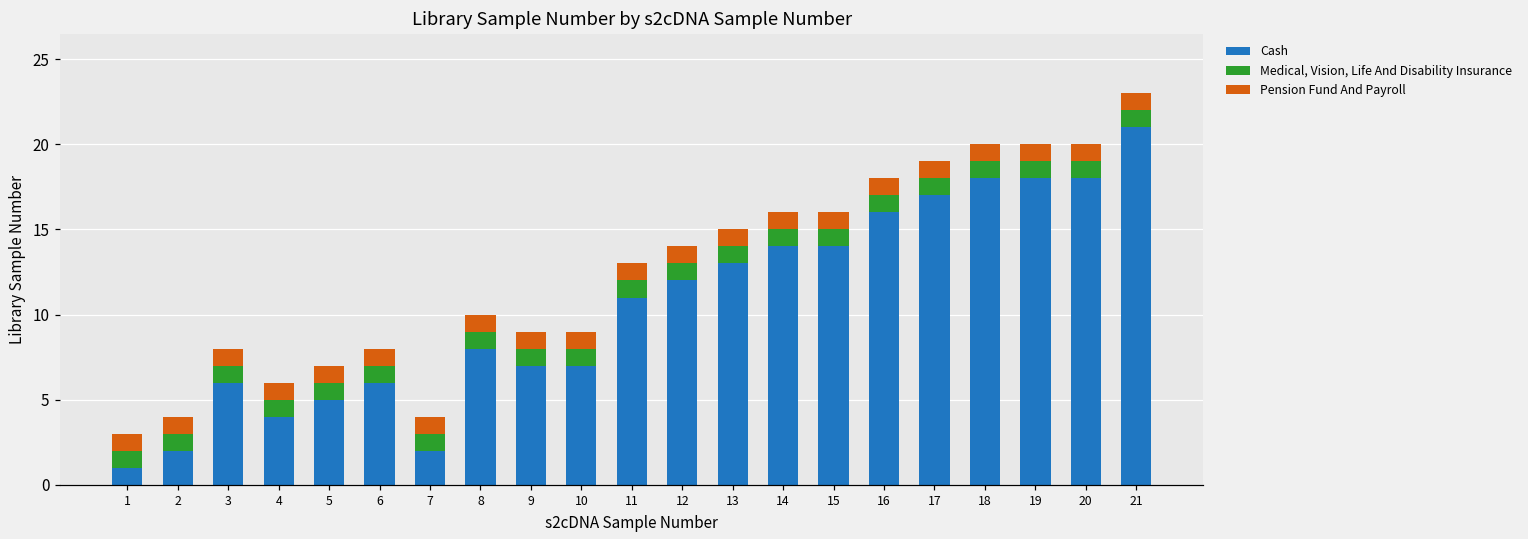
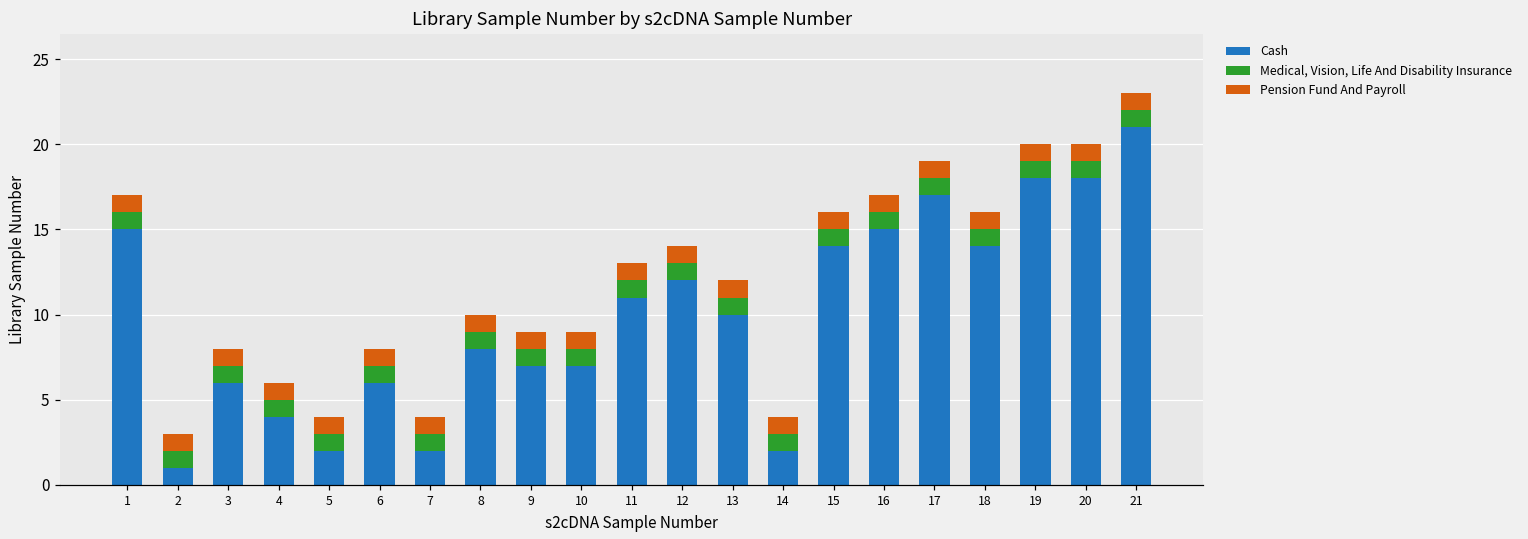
Cash, 1: 1 -> 15
Cash, 2: 2 -> 1
Cash, 5: 5 -> 2
Cash, 13: 13 -> 10
Cash, 14: 14 -> 2
Cash, 16: 16 -> 15
Cash, 18: 18 -> 14
